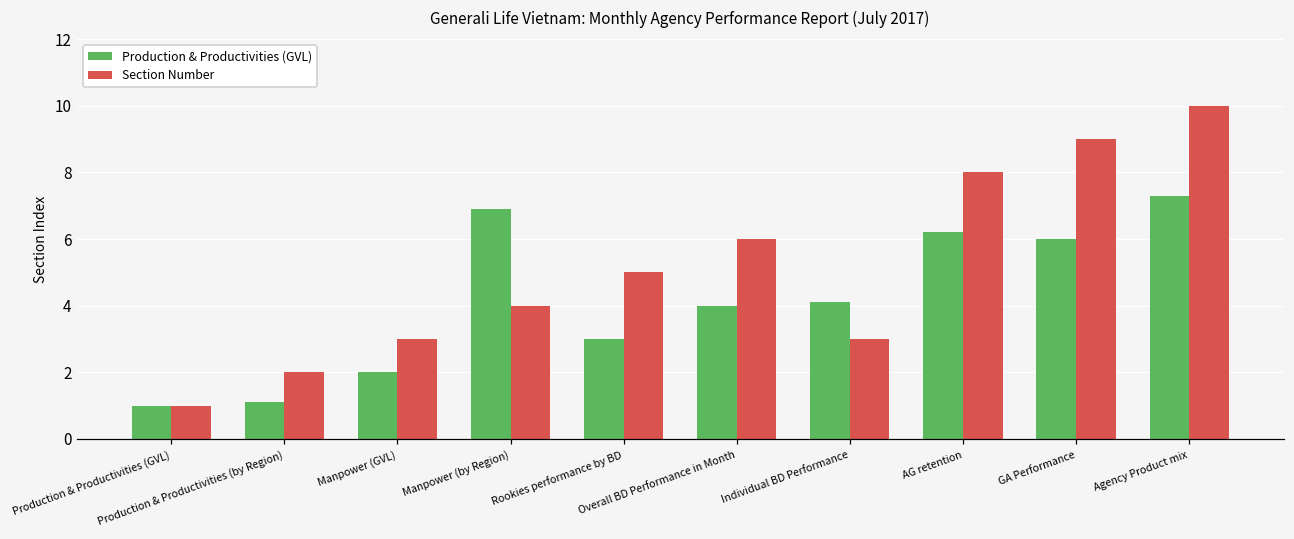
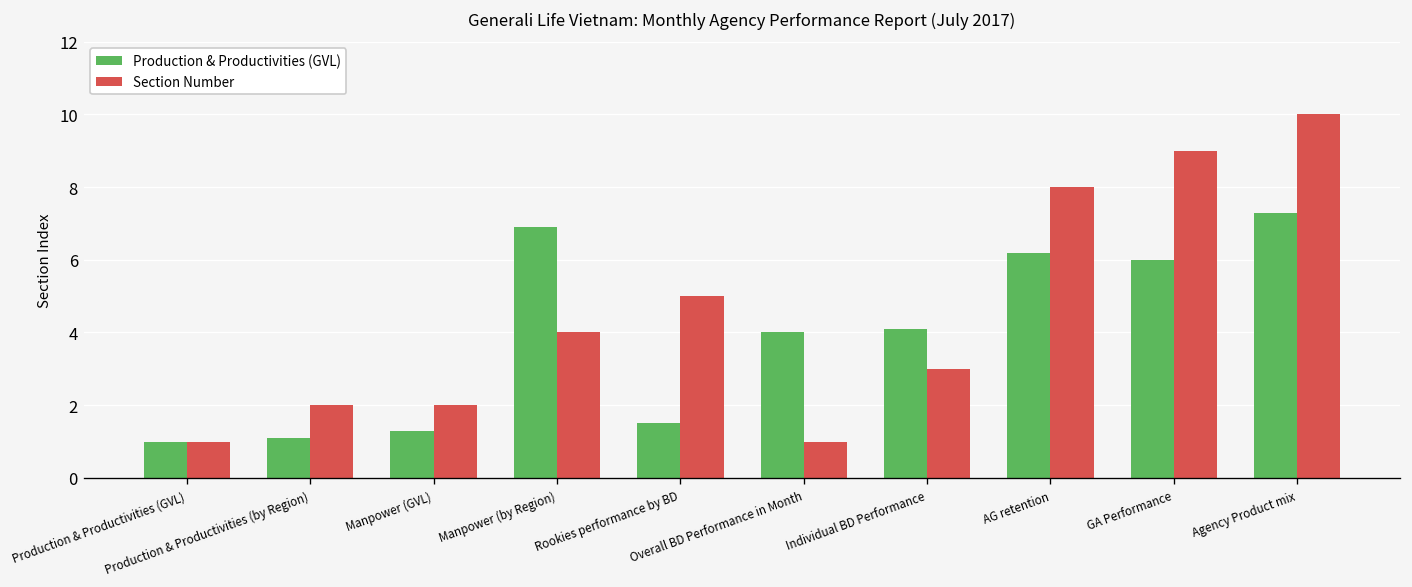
Production & Productivities (GVL), Manpower (GVL): 2.0 -> 1.3
Section Number, Manpower (GVL): 3 -> 2
Production & Productivities (GVL), Rookies performance by BD: 3.0 -> 1.5
Section Number, Overall BD Performance in Month: 6 -> 1
